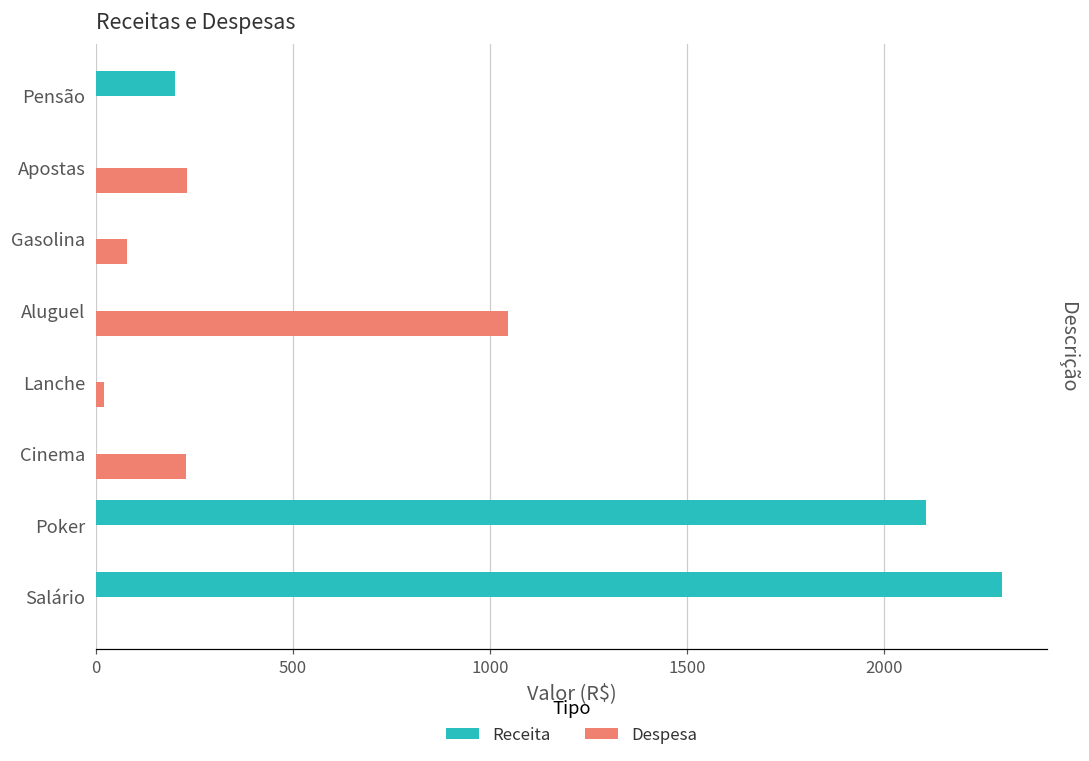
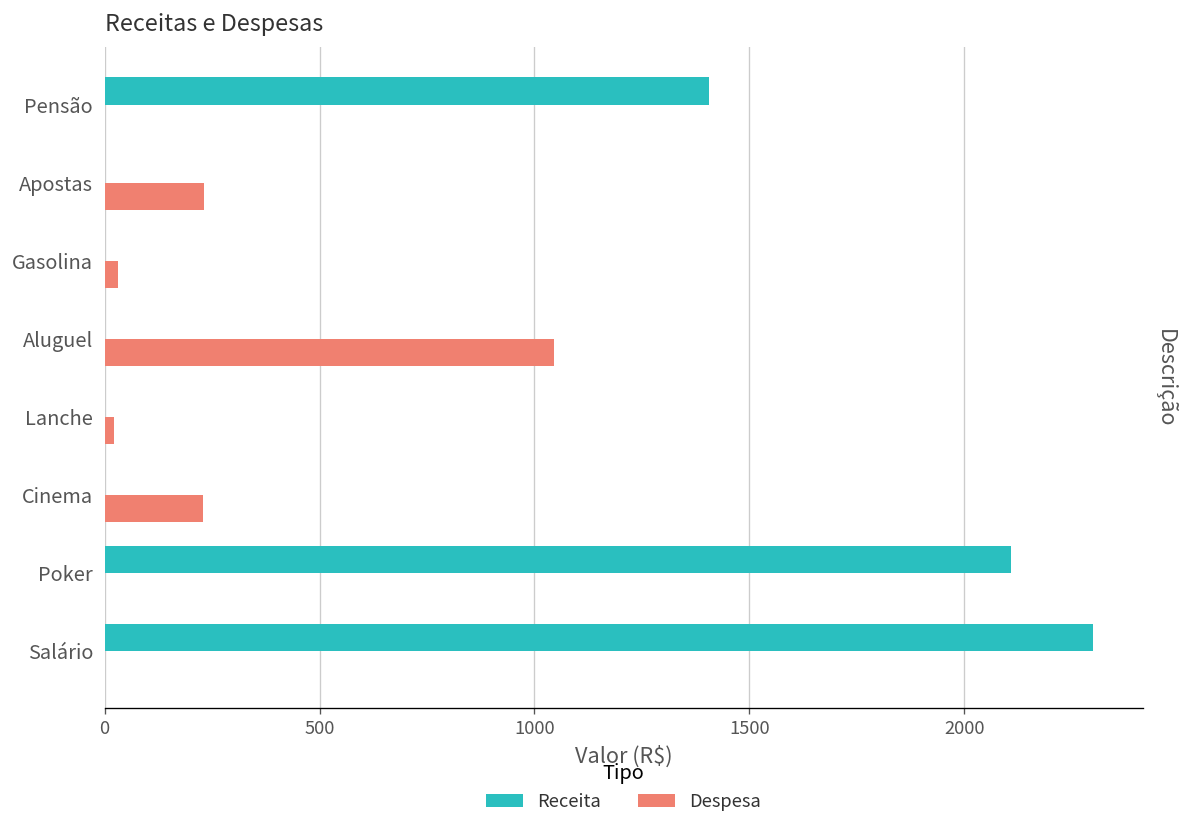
Receita, Pensão: 200 -> 1410
Despesa, Gasolina: 80 -> 30
